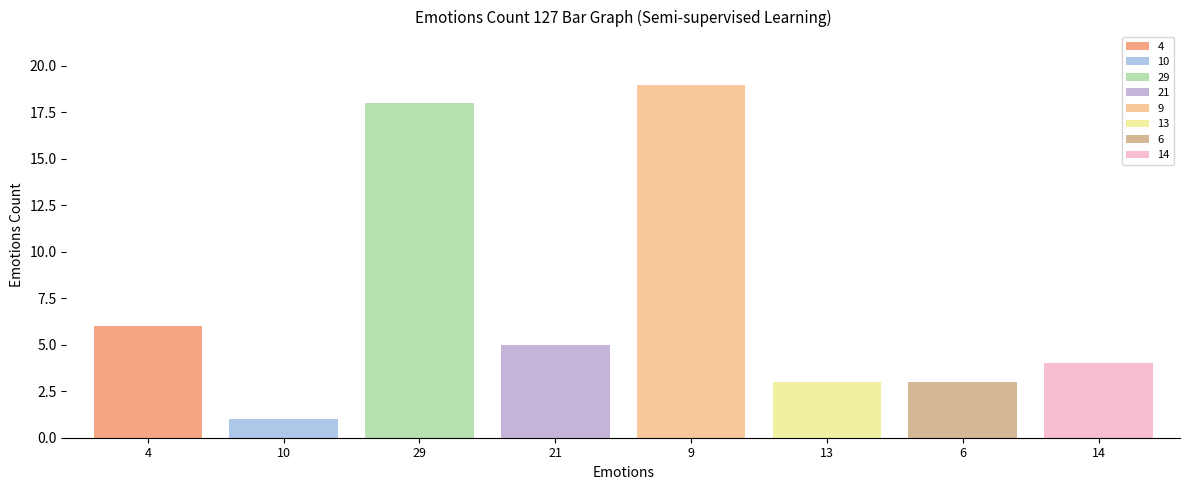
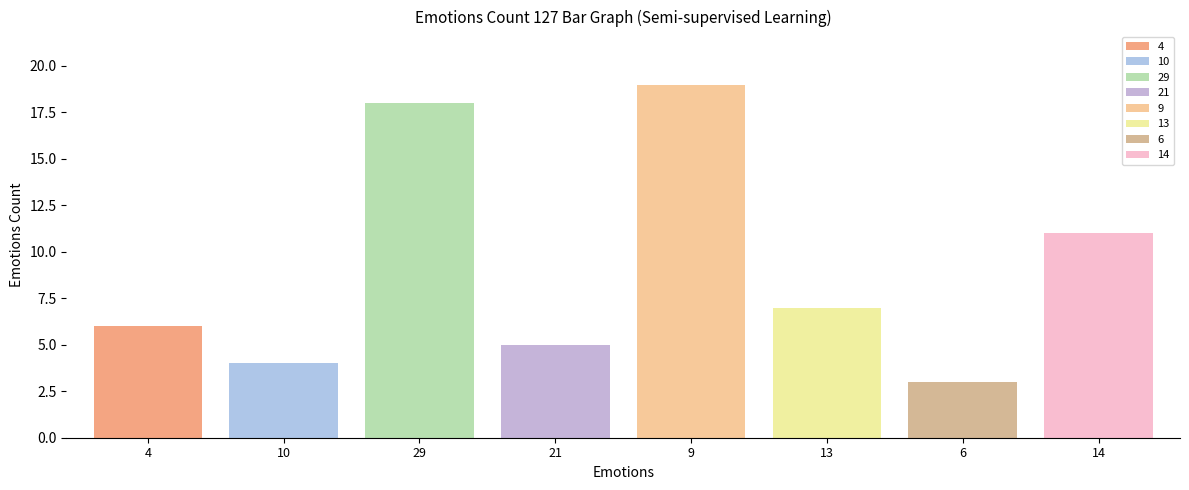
10: 1 -> 4
13: 3 -> 7
14: 4 -> 11
